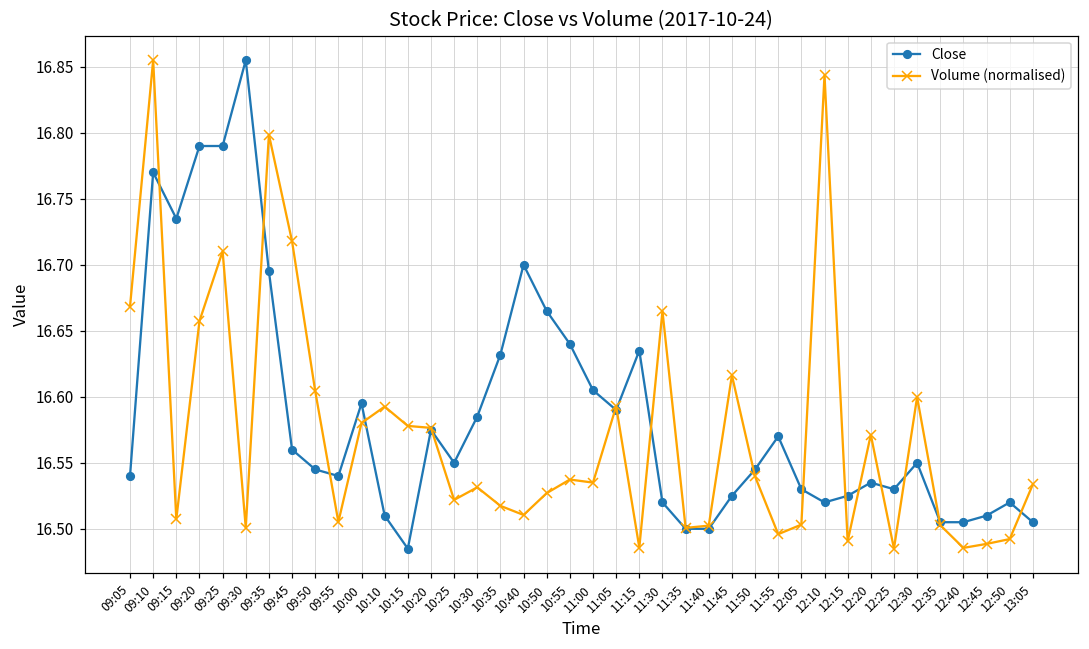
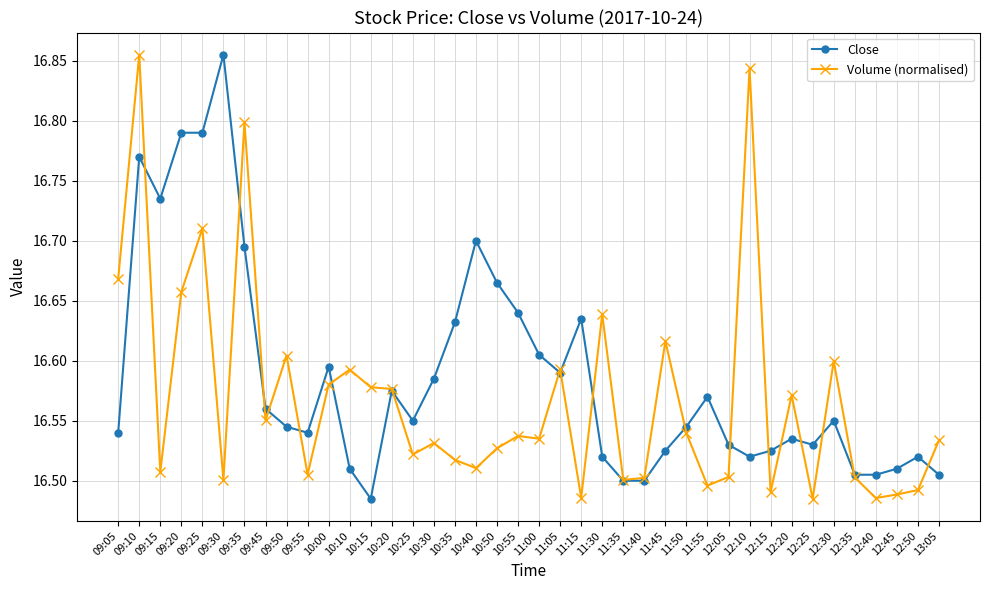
Volume (normalised), 09:45: 16.718 -> 16.550
Volume (normalised), 11:30: 16.665 -> 16.639
